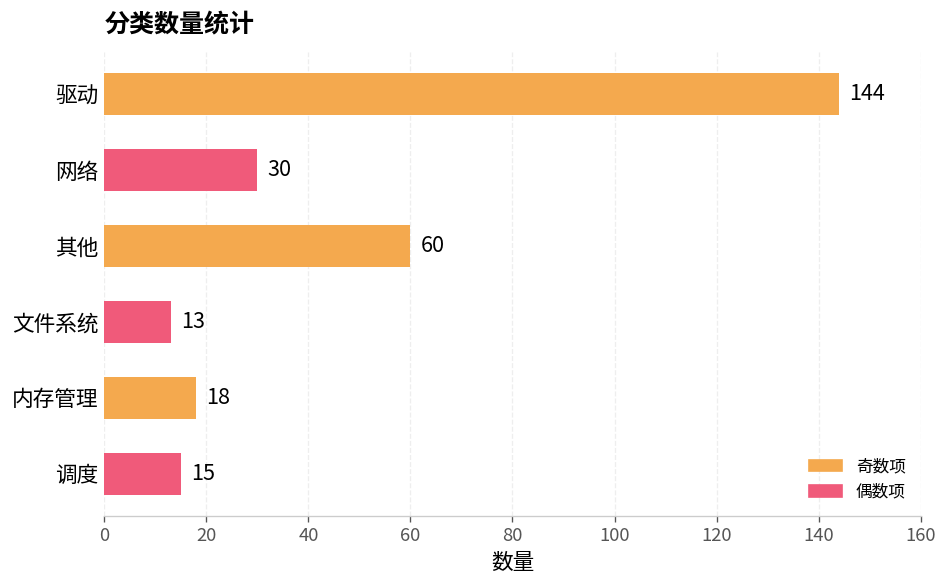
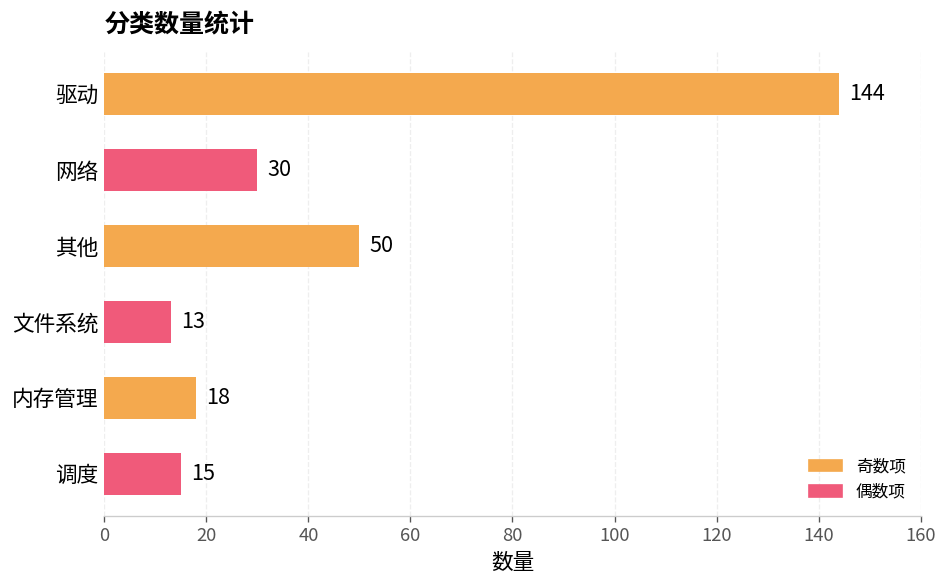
其他: 60 -> 50
